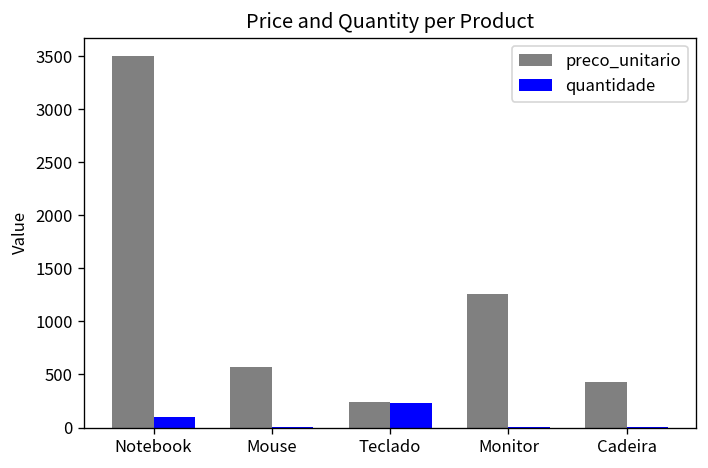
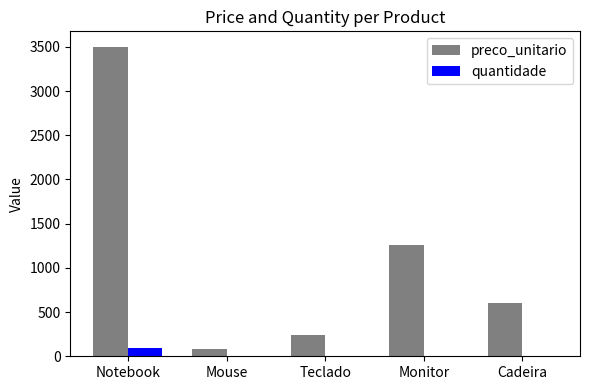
preco_unitario, Mouse: 600 -> 100
quantidade, Teclado: 200 -> 0
preco_unitario, Cadeira: 400 -> 600
